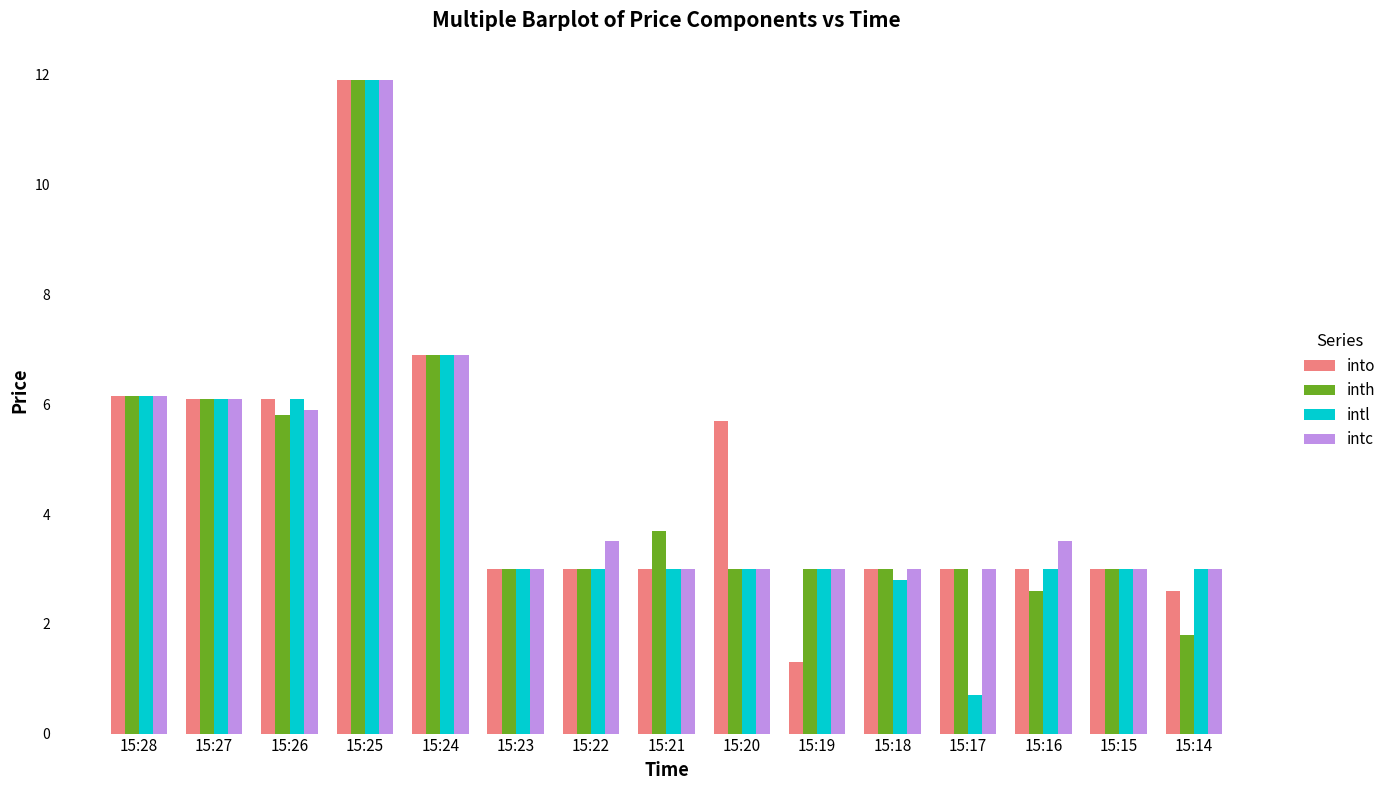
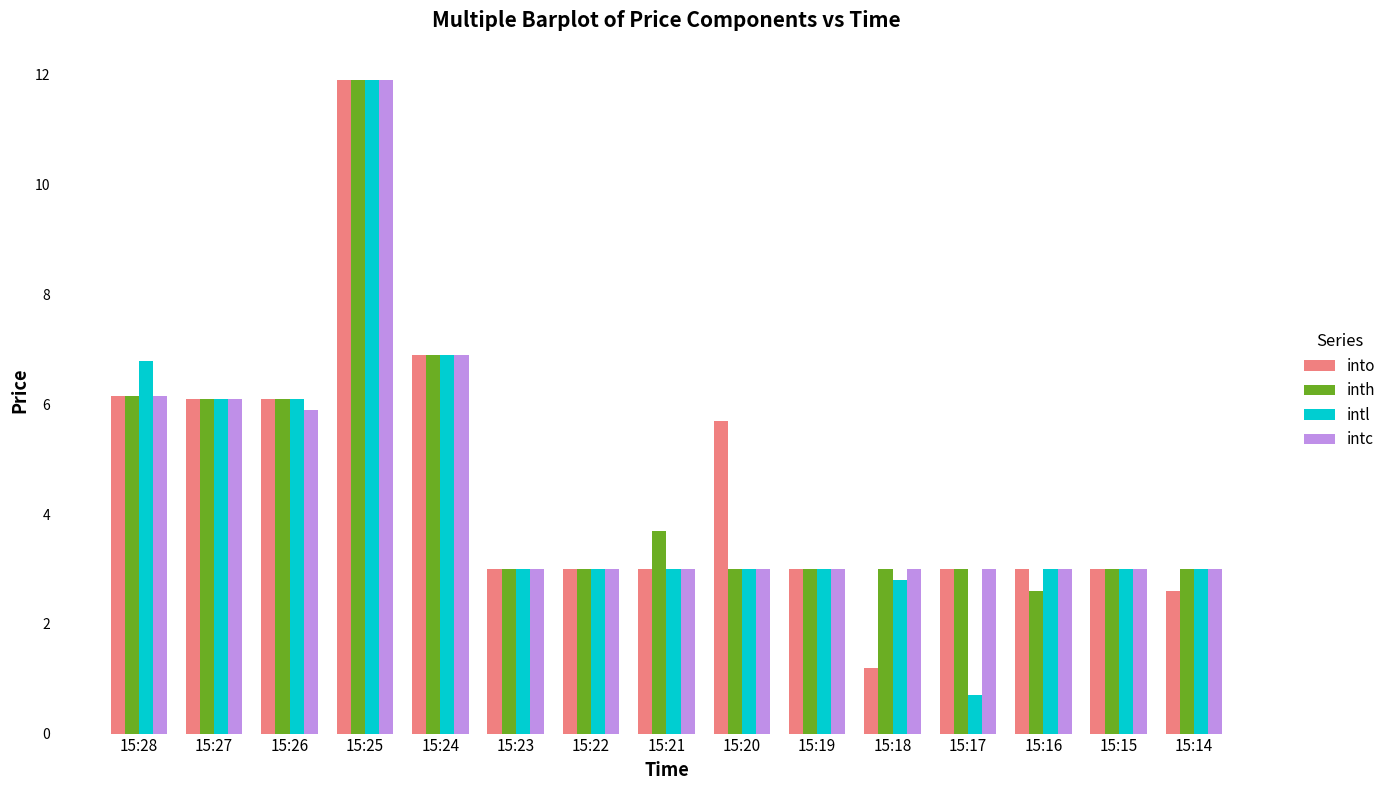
intl, 15:28: 6.2 -> 6.8
inth, 15:26: 5.8 -> 6.1
intc, 15:22: 3.5 -> 3.0
into, 15:19: 1.3 -> 3.0
into, 15:18: 3.0 -> 1.2
intc, 15:16: 3.5 -> 3.0
inth, 15:14: 1.8 -> 3.0
